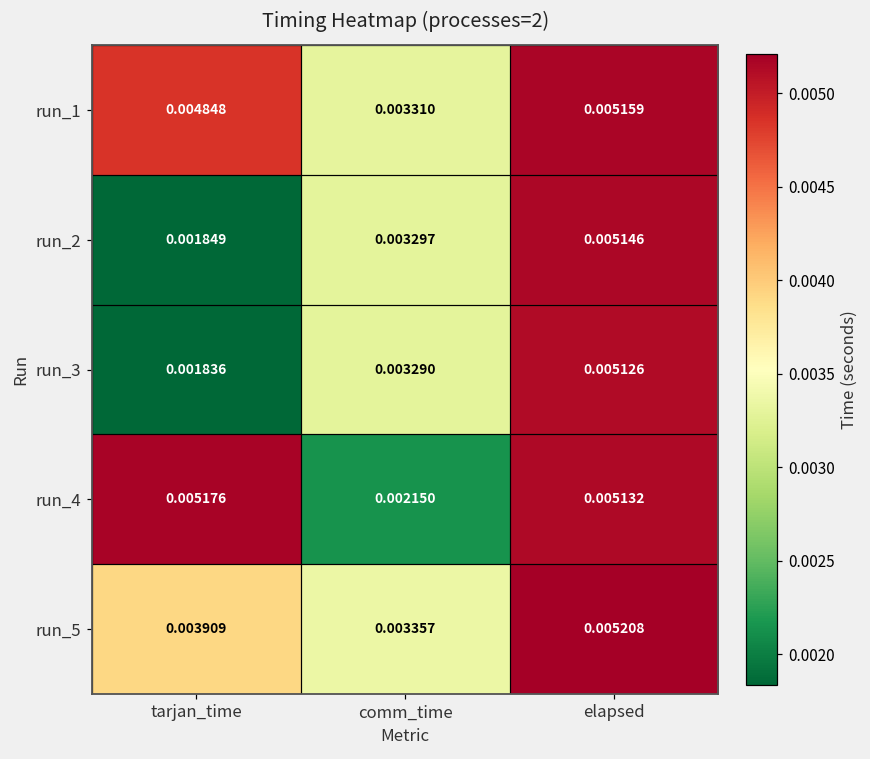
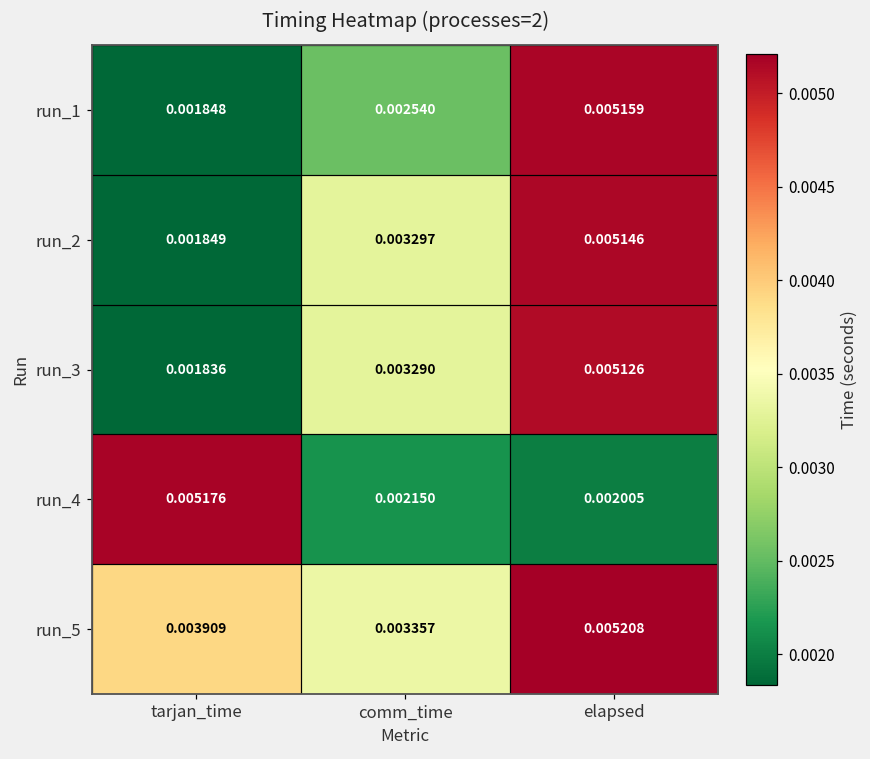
run_1, tarjan_time: 0.004848 -> 0.001848
run_1, comm_time: 0.003310 -> 0.002540
run_4, elapsed: 0.005132 -> 0.002005
